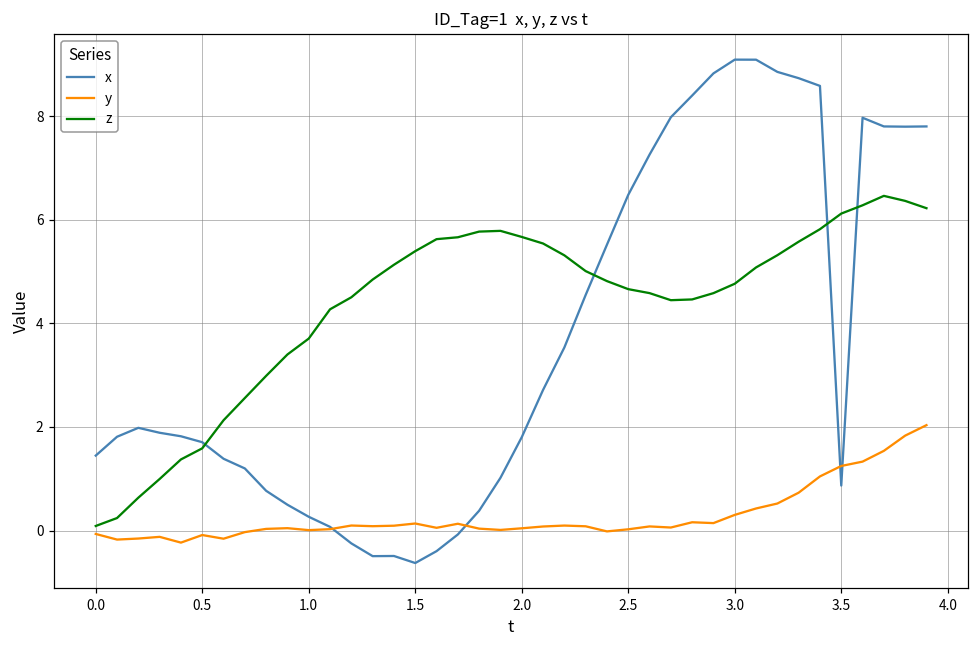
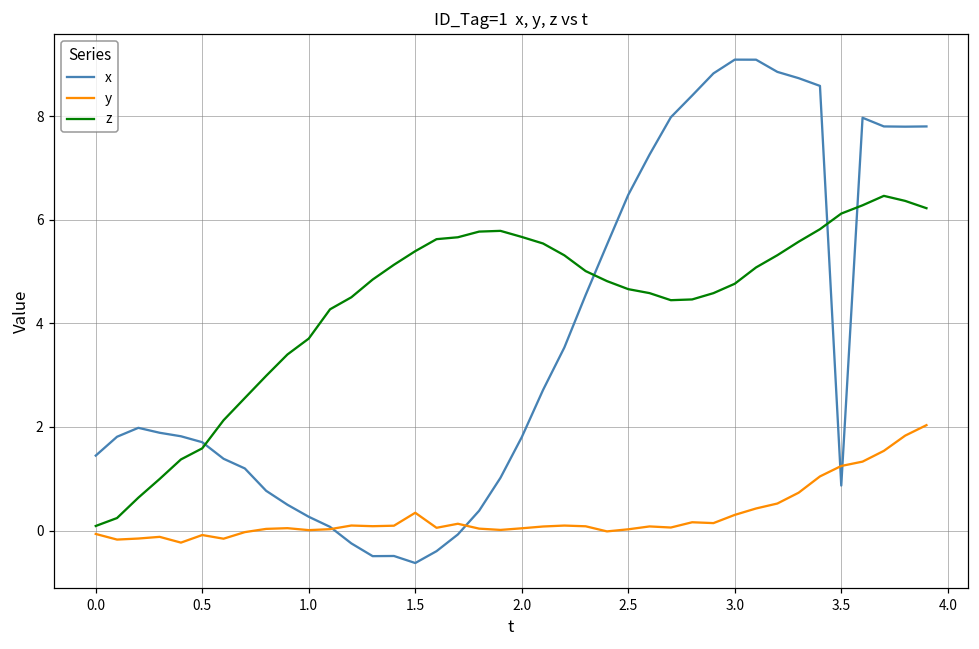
y, 1.5: 0.1 -> 0.3
